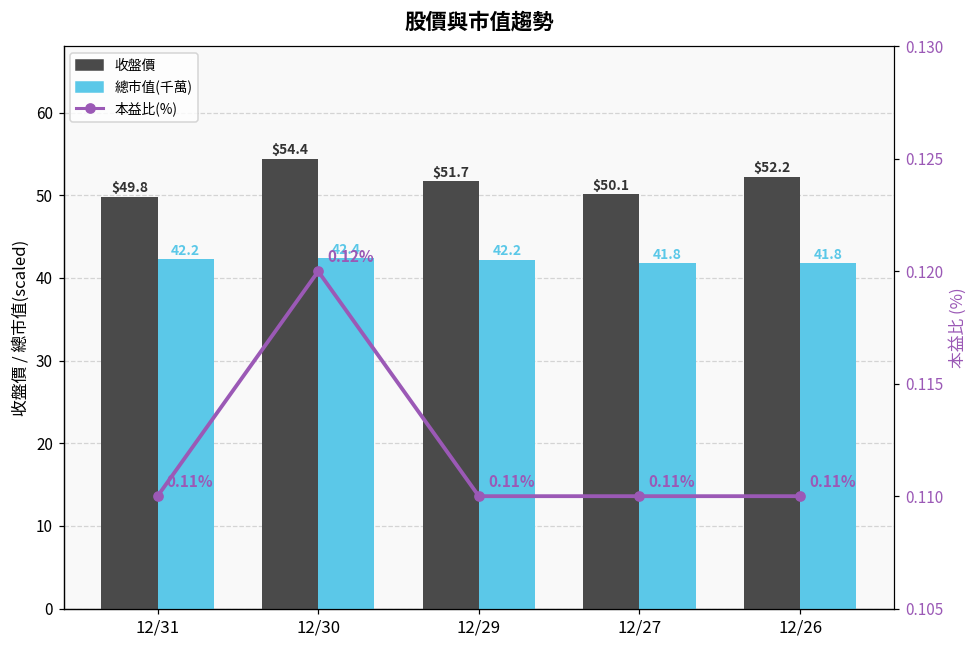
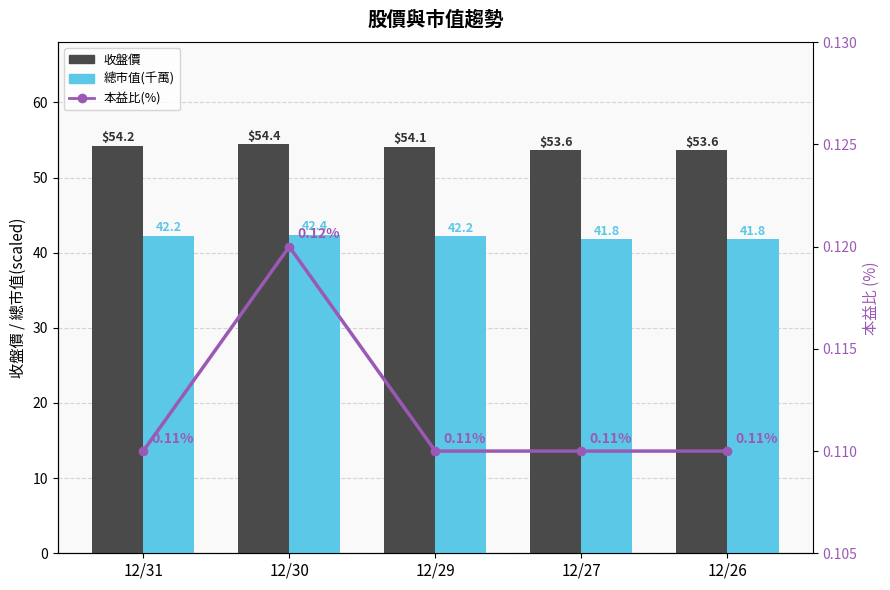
收盤價, 12/31: $49.8 -> $54.2
收盤價, 12/29: $51.7 -> $54.1
收盤價, 12/27: $50.1 -> $53.6
收盤價, 12/26: $52.2 -> $53.6
